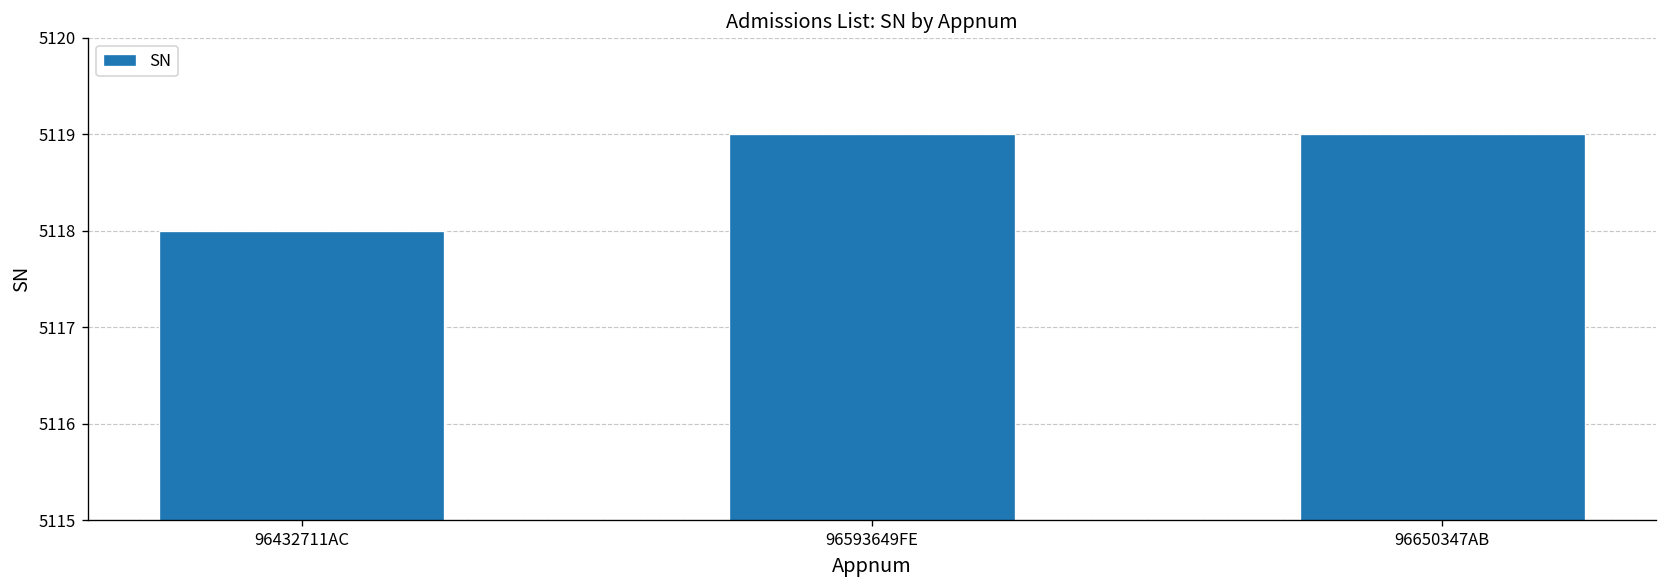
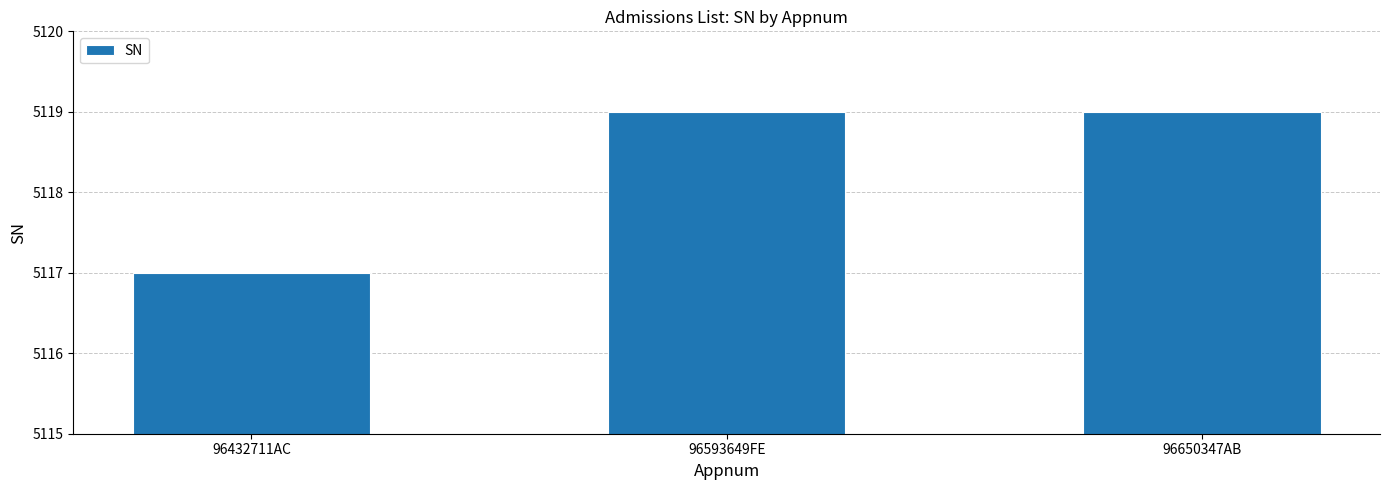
96432711AC: 5118 -> 5117
